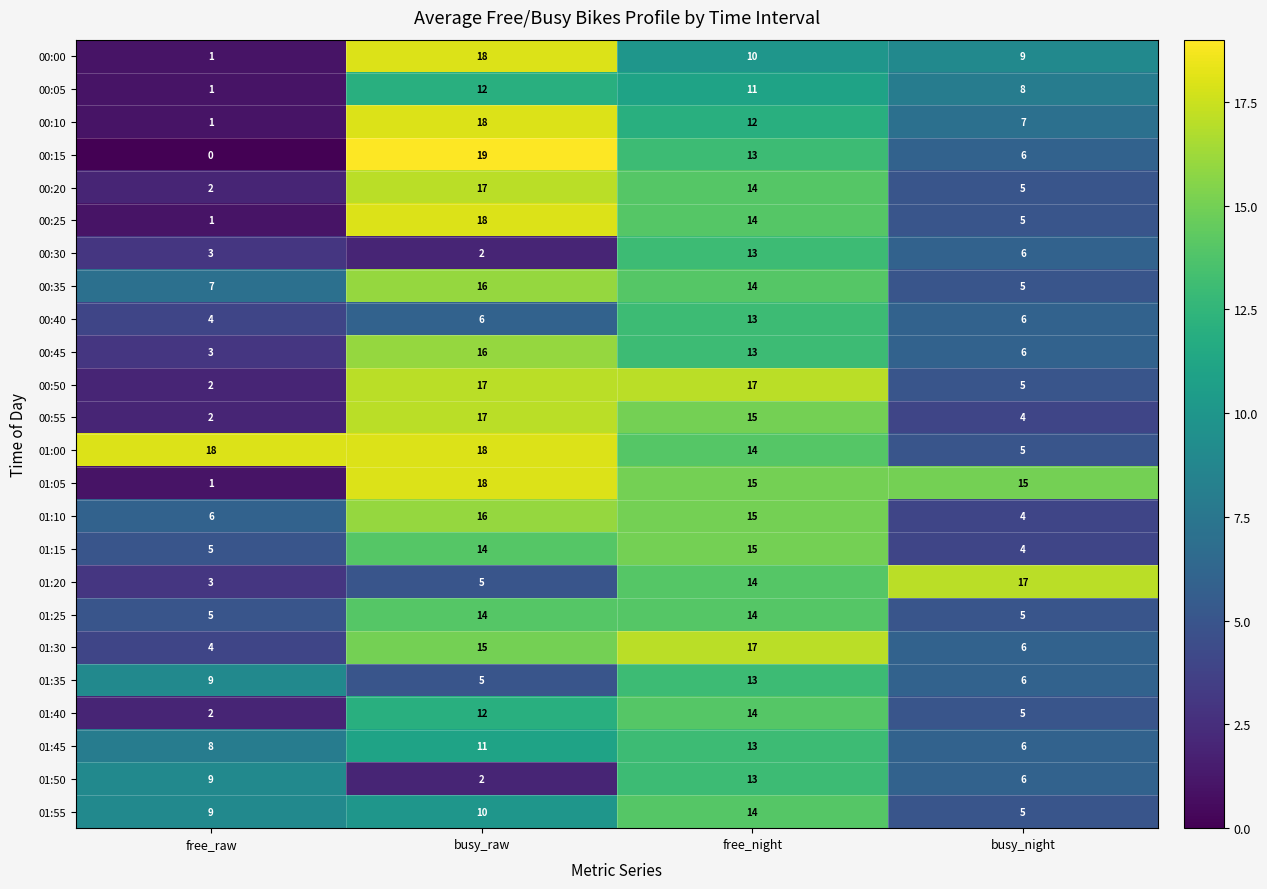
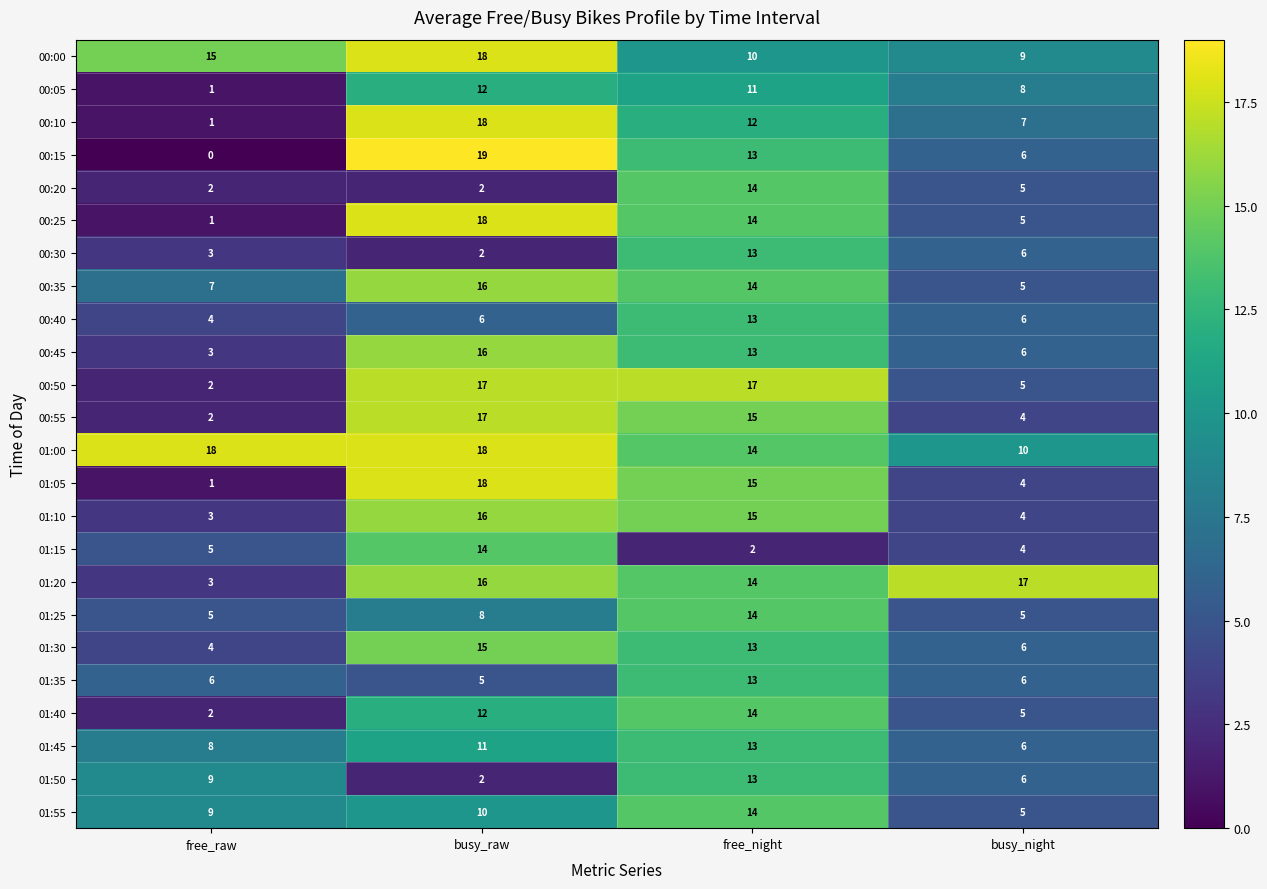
00:00, free_raw: 1 -> 15
00:20, busy_raw: 17 -> 2
01:00, busy_night: 5 -> 10
01:05, busy_night: 15 -> 4
01:10, free_raw: 6 -> 3
01:15, free_night: 15 -> 2
01:20, busy_raw: 5 -> 16
01:25, busy_raw: 14 -> 8
01:30, free_night: 17 -> 13
01:35, free_raw: 9 -> 6
